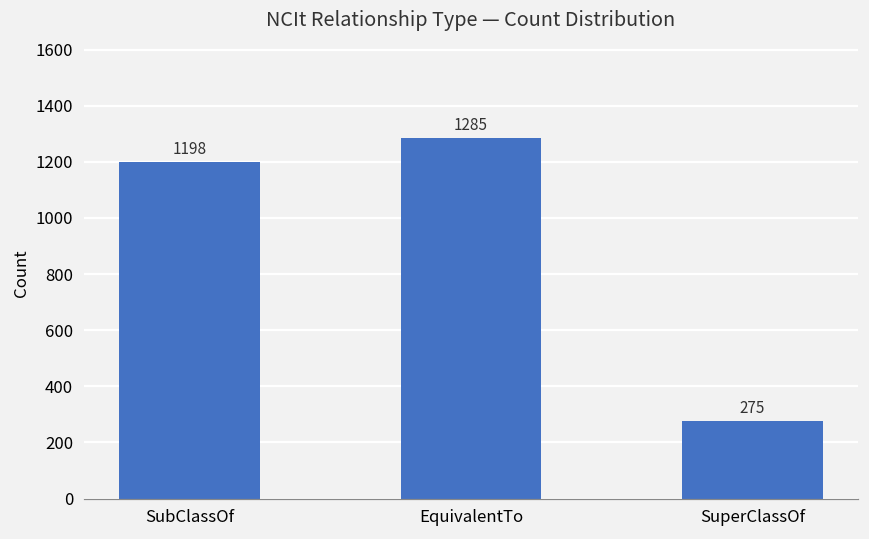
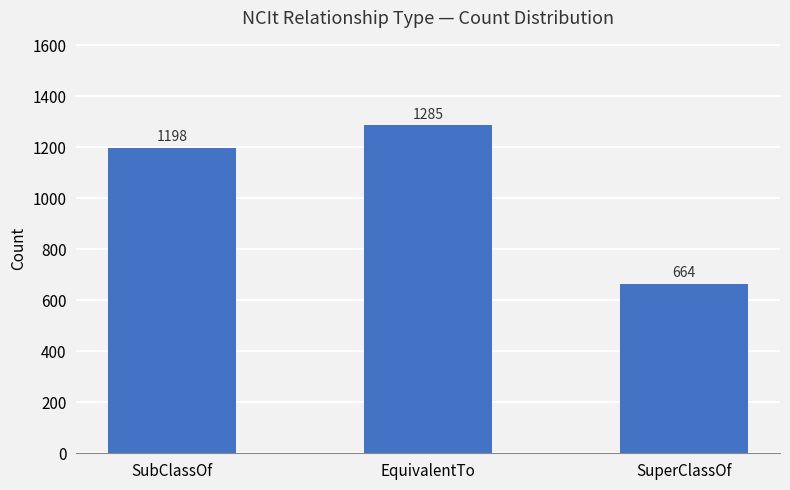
SuperClassOf: 275 -> 664
